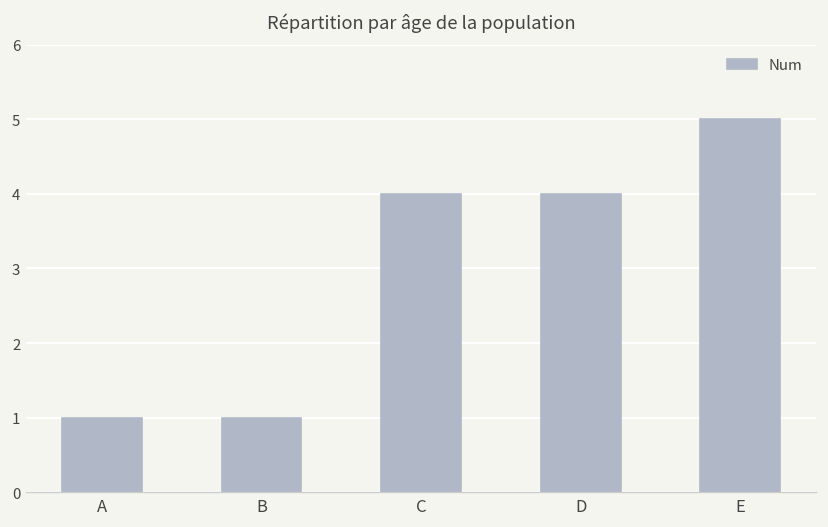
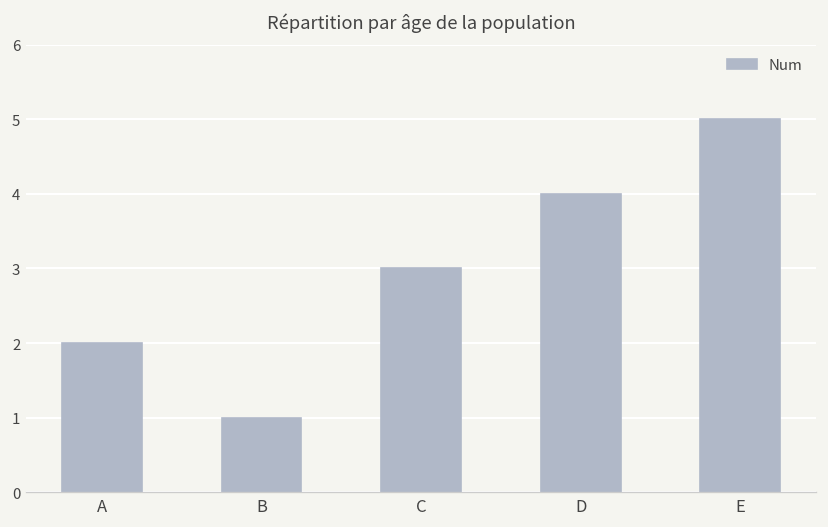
A: 1 -> 2
C: 4 -> 3
